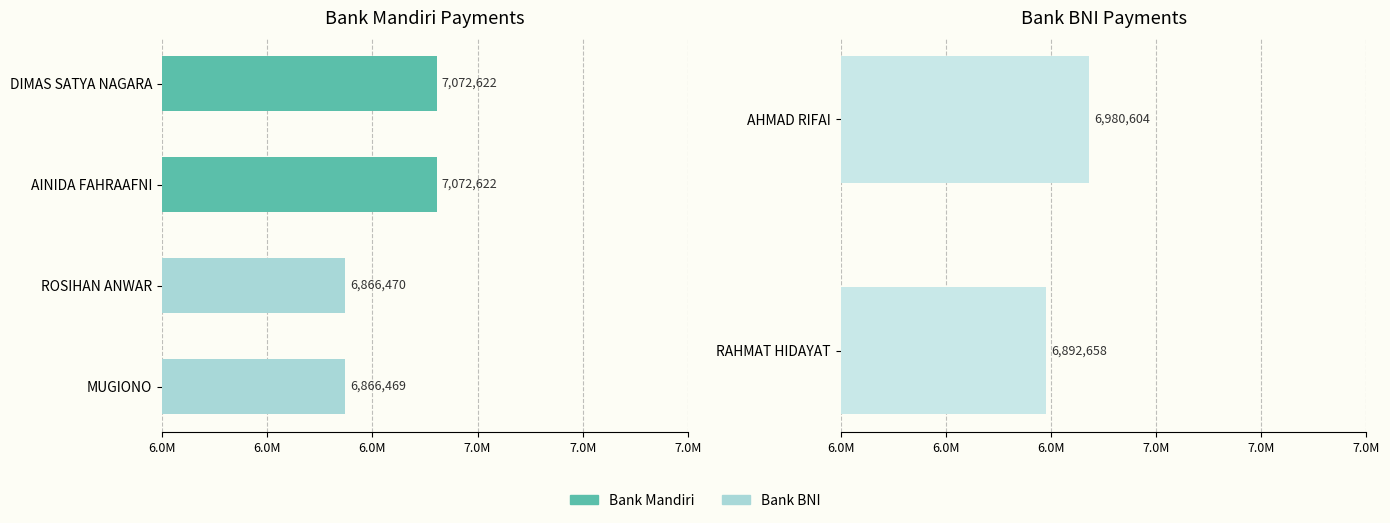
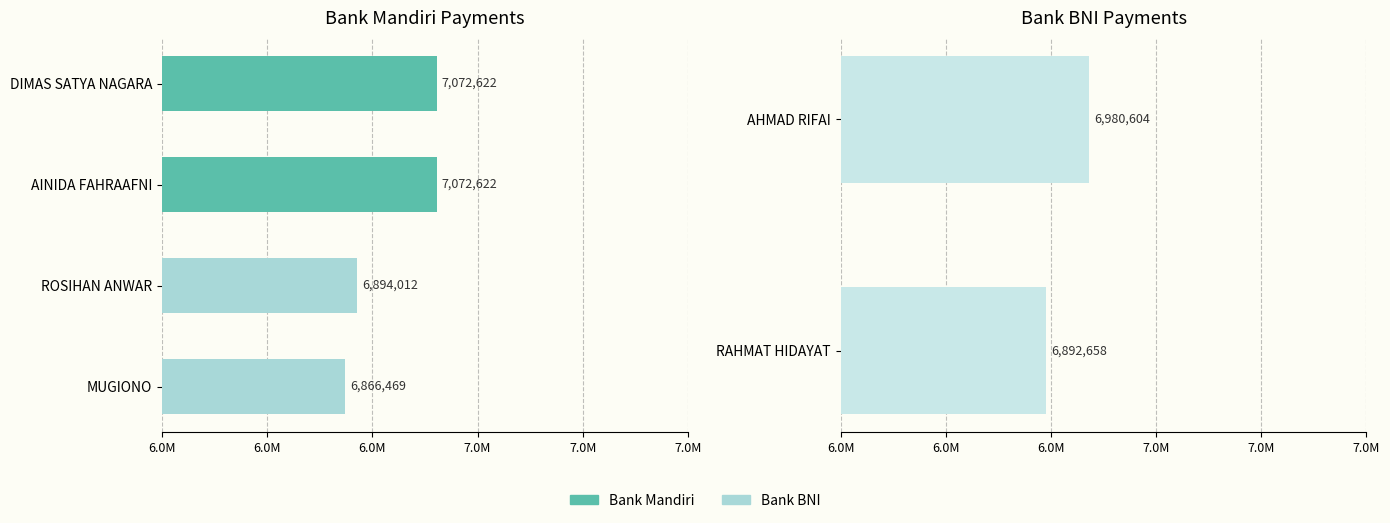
Bank Mandiri Payments, ROSIHAN ANWAR: 6,866,470 -> 6,894,012
